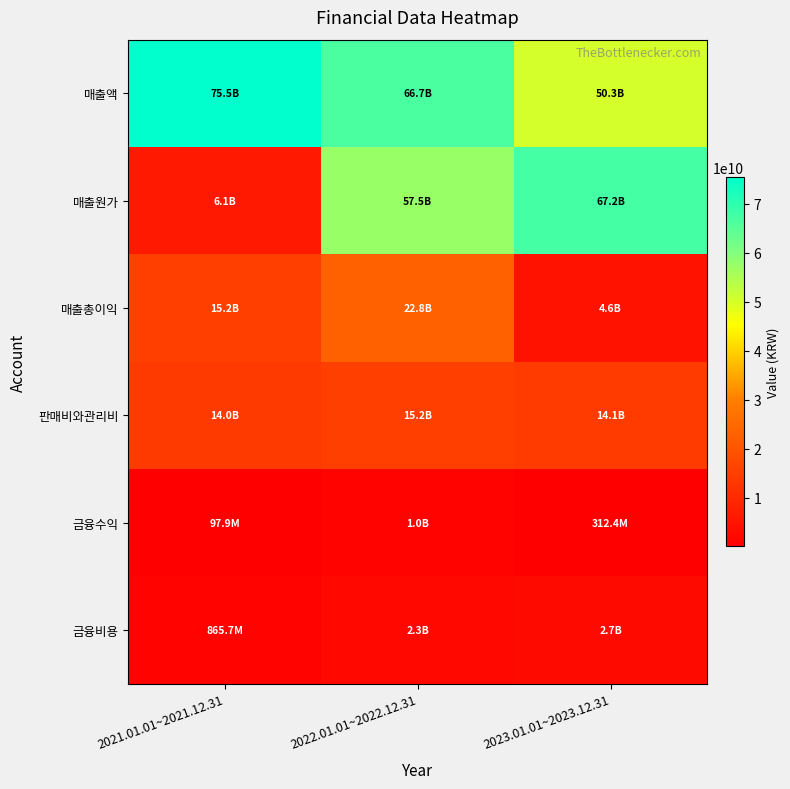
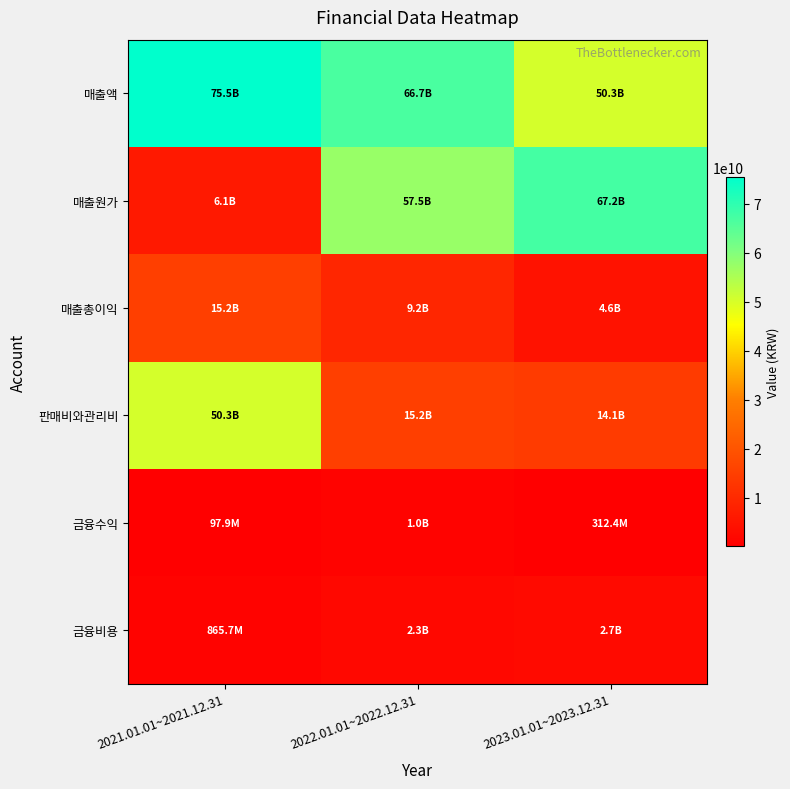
매출총이익, 2022.01.01~2022.12.31: 22.8B -> 9.2B
판매비와관리비, 2021.01.01~2021.12.31: 14.0B -> 50.3B
